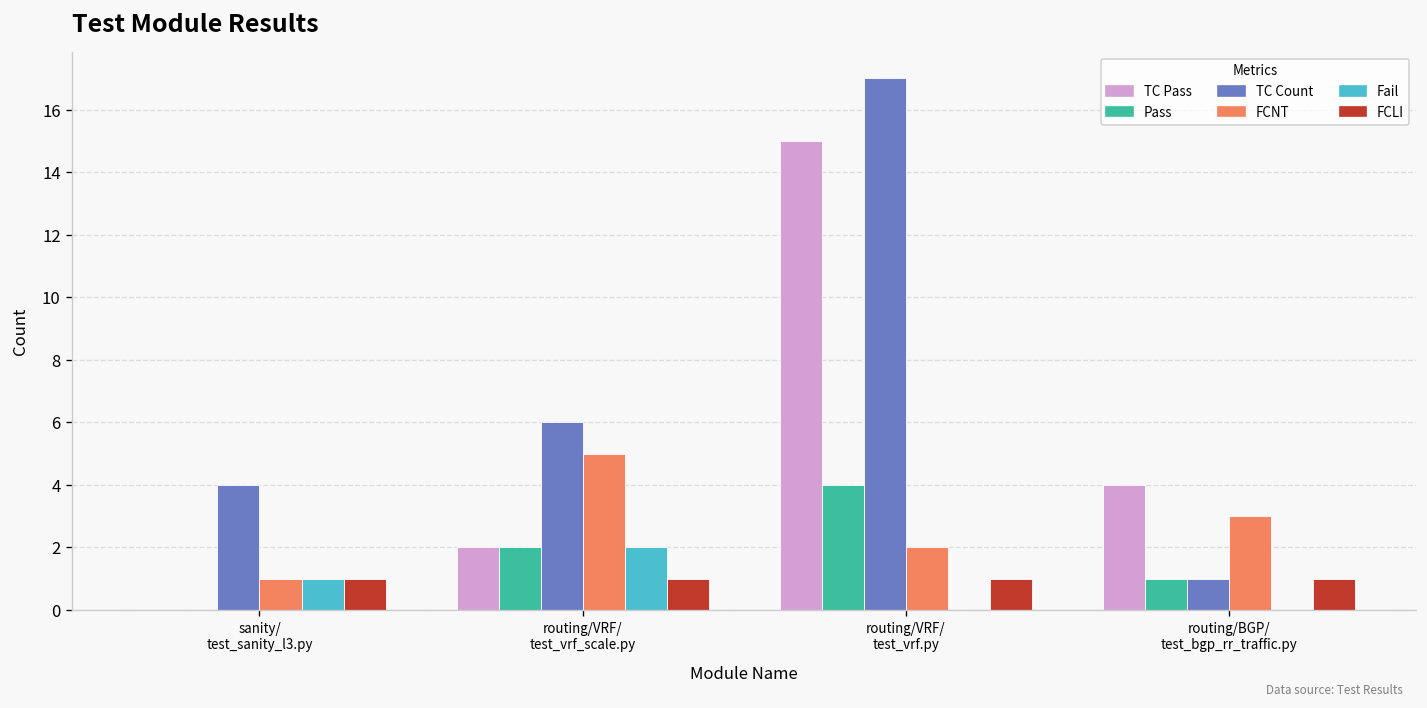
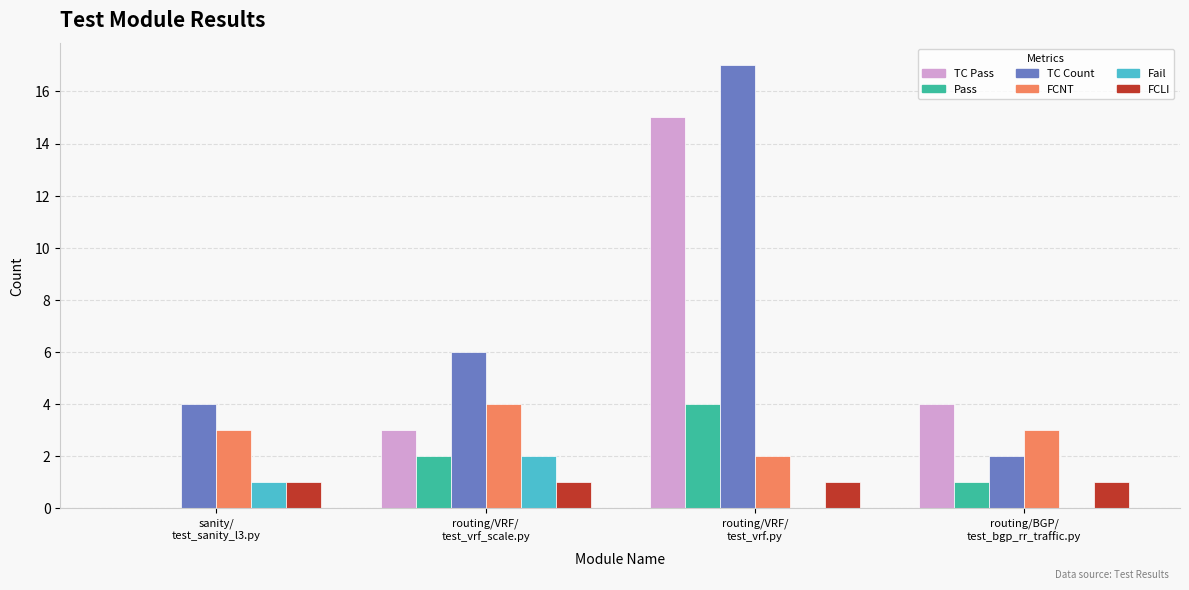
FCNT, sanity/ test_sanity_l3.py: 1 -> 3
TC Pass, routing/VRF/ test_vrf_scale.py: 2 -> 3
FCNT, routing/VRF/ test_vrf_scale.py: 5 -> 4
TC Count, routing/BGP/ test_bgp_rr_traffic.py: 1 -> 2
